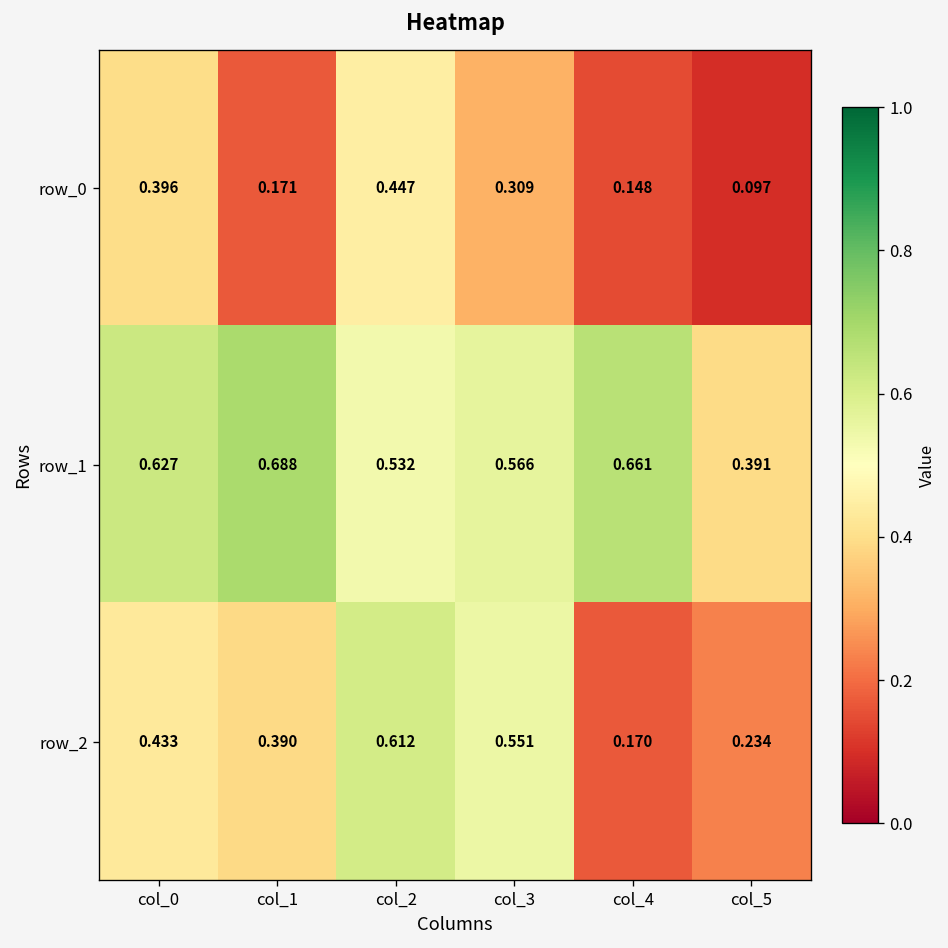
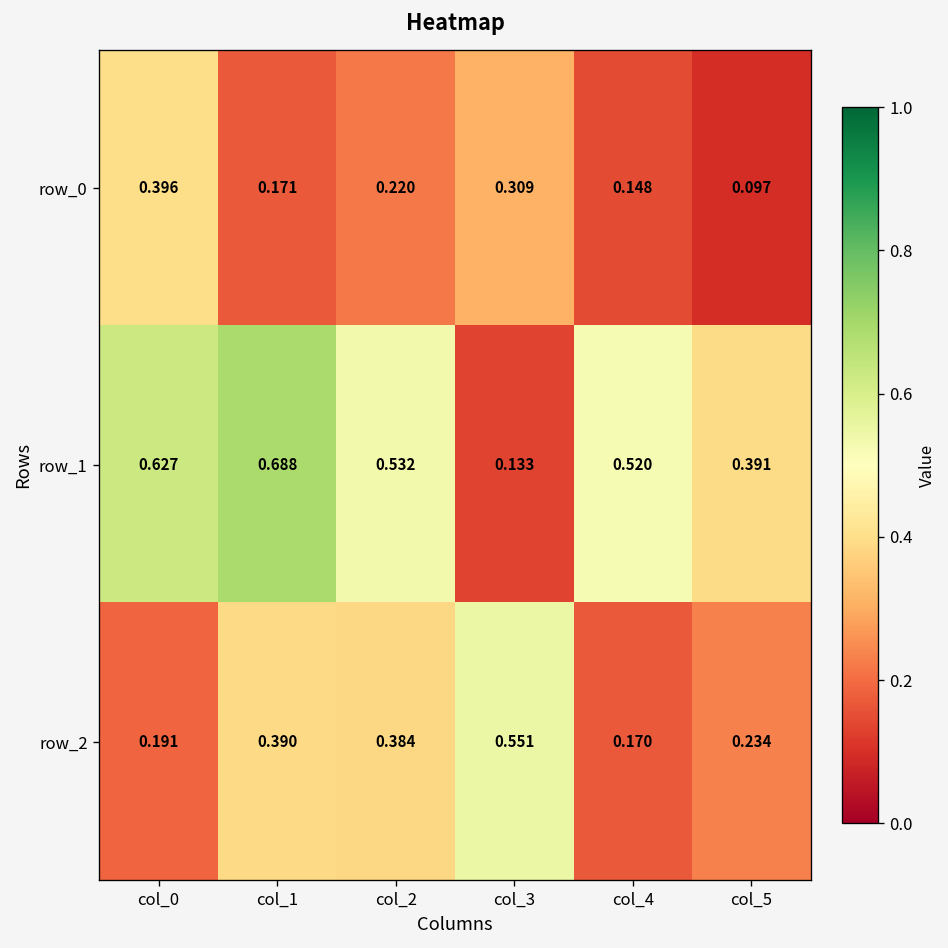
row_0, col_2: 0.447 -> 0.220
row_1, col_3: 0.566 -> 0.133
row_1, col_4: 0.661 -> 0.520
row_2, col_0: 0.433 -> 0.191
row_2, col_2: 0.612 -> 0.384
